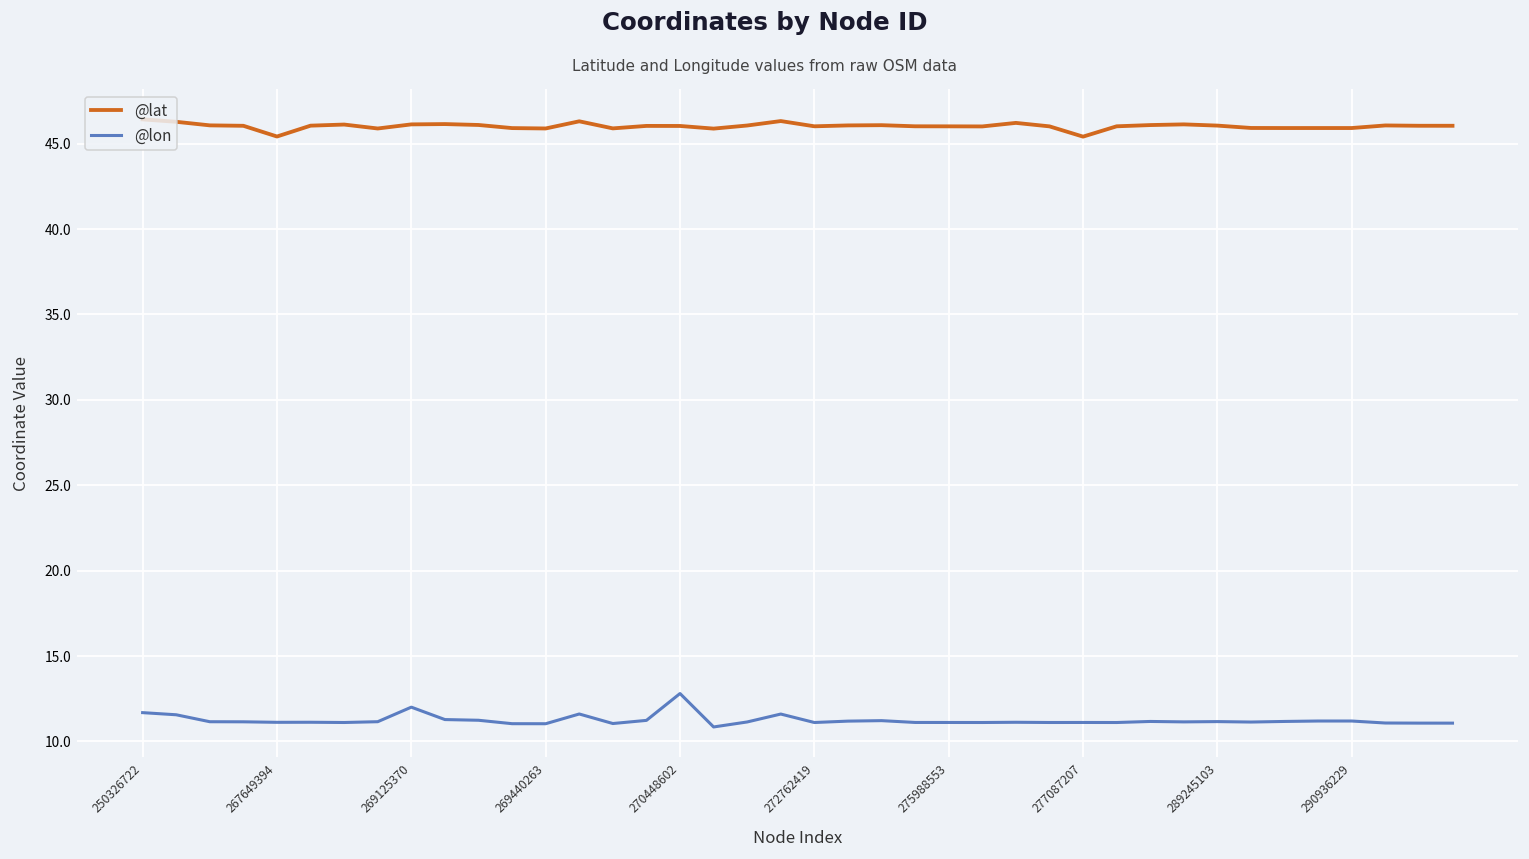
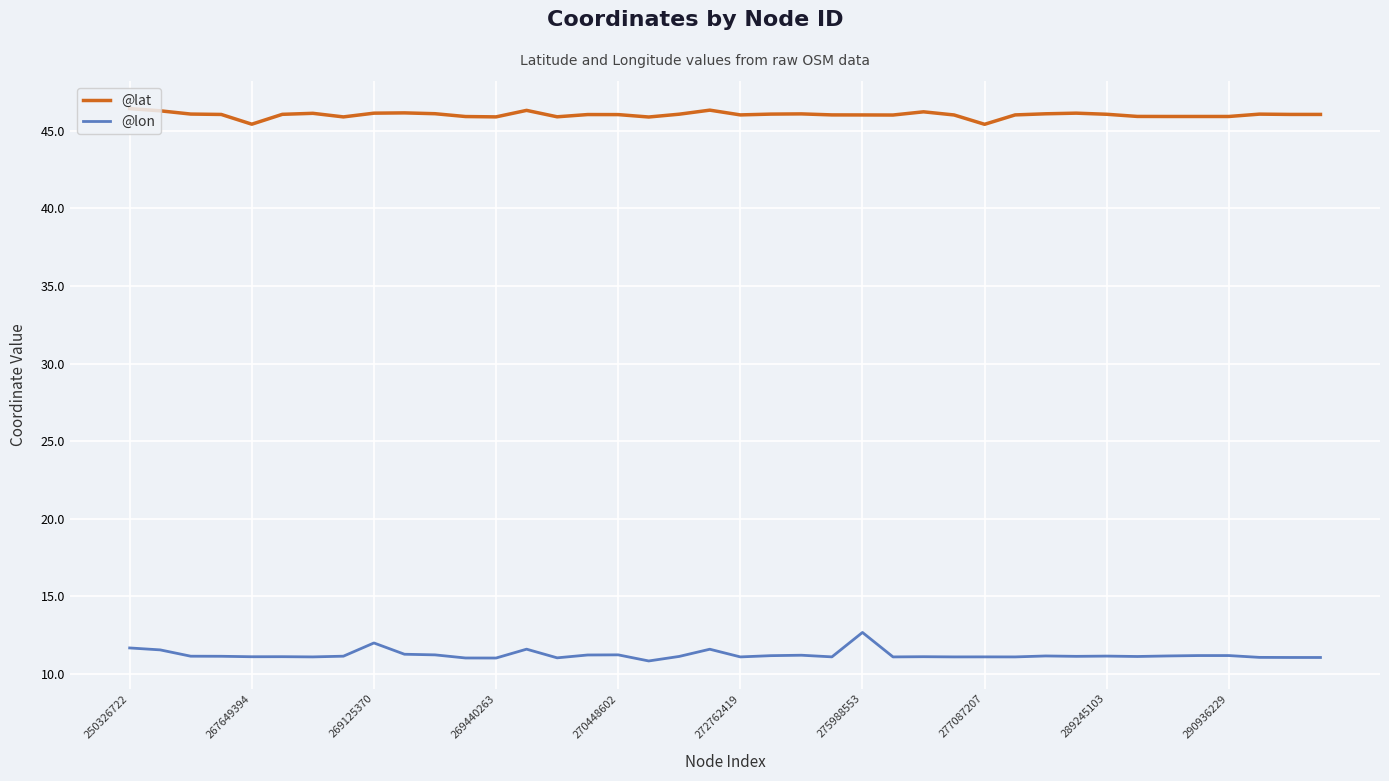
@lon, 270448602: 12.8 -> 11.2
@lon, 275988553: 11.1 -> 12.7
